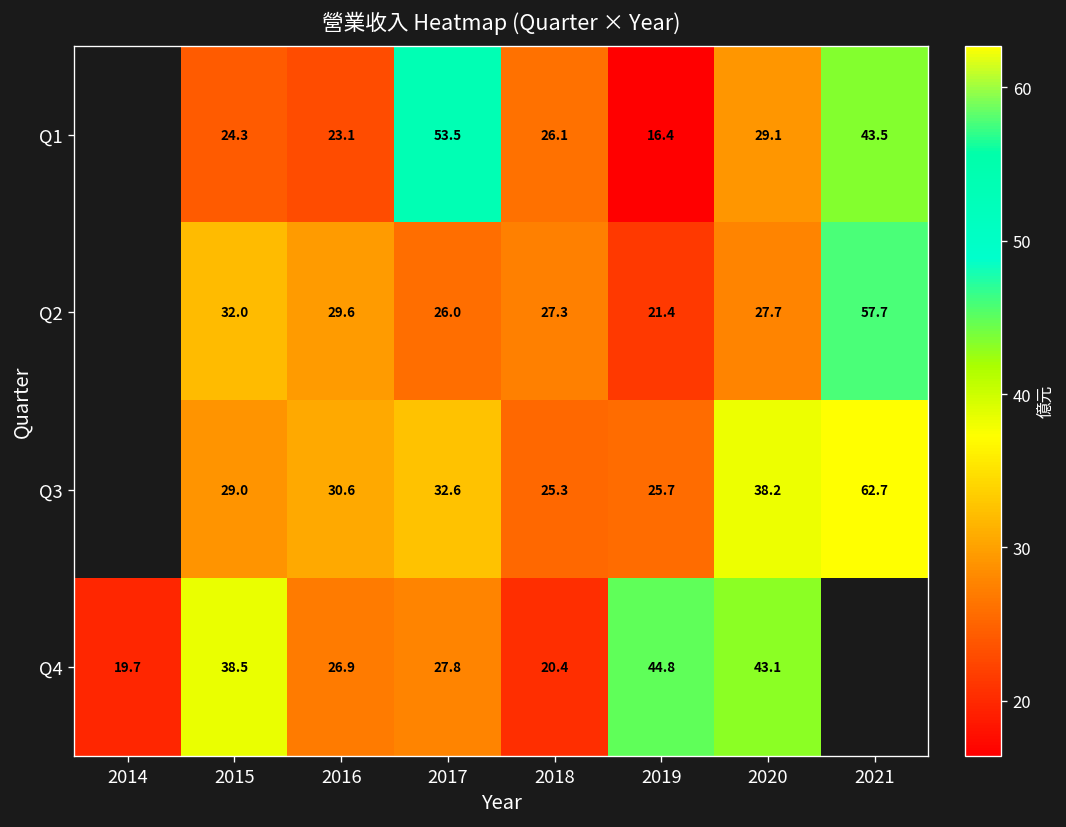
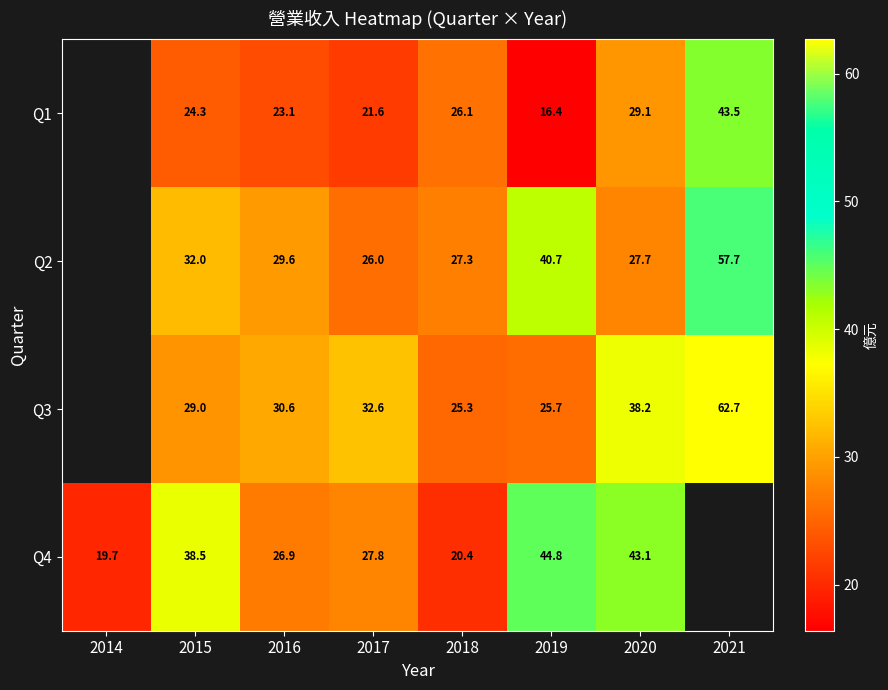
Q1, 2017: 53.5 -> 21.6
Q2, 2019: 21.4 -> 40.7
